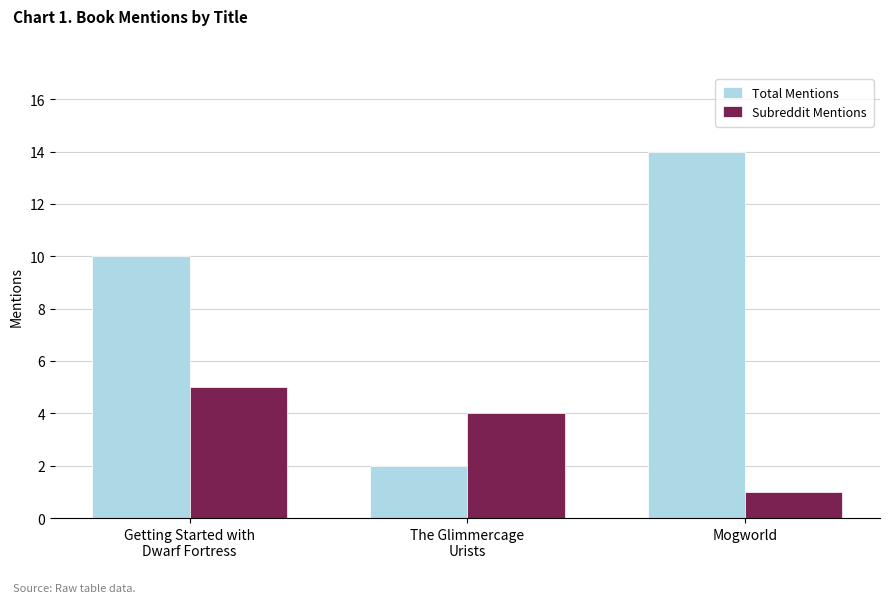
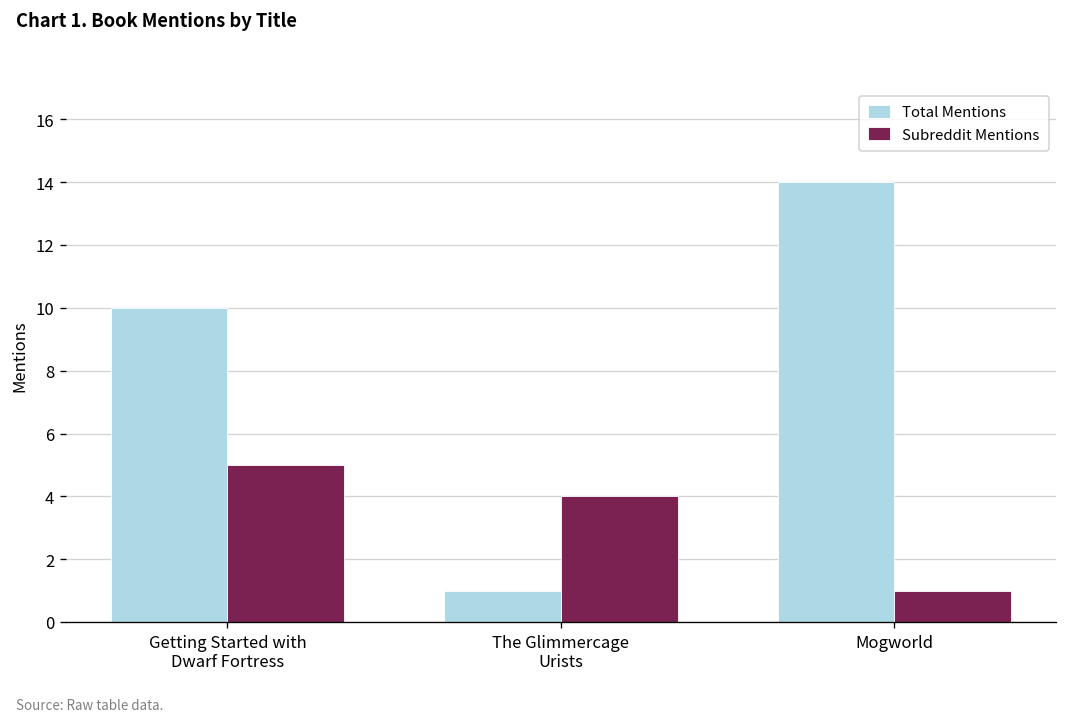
Total Mentions, The Glimmercage Urists: 2 -> 1
